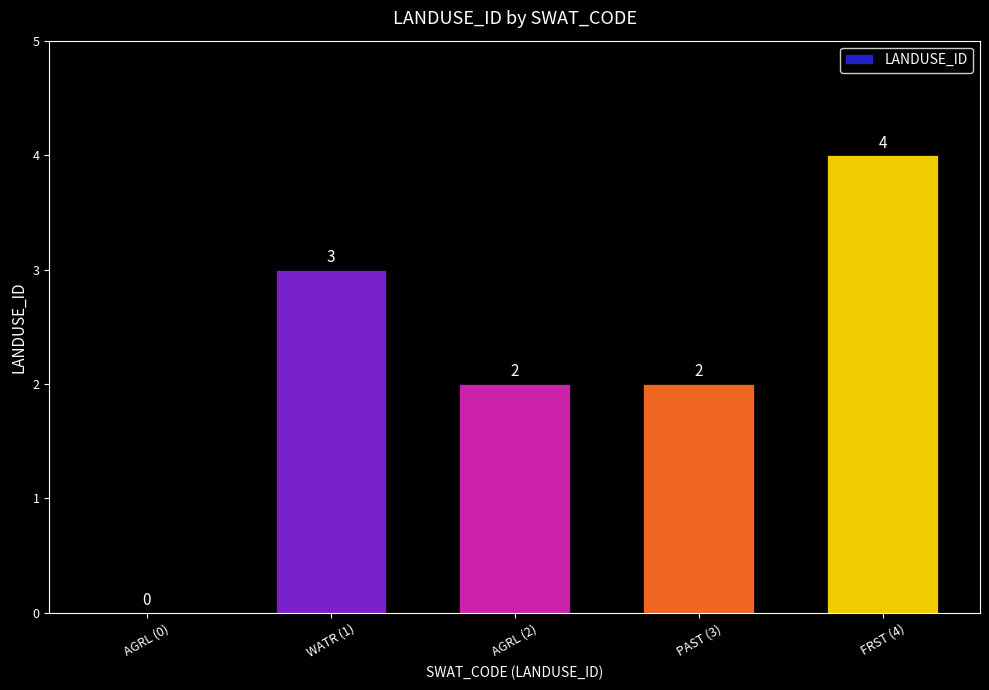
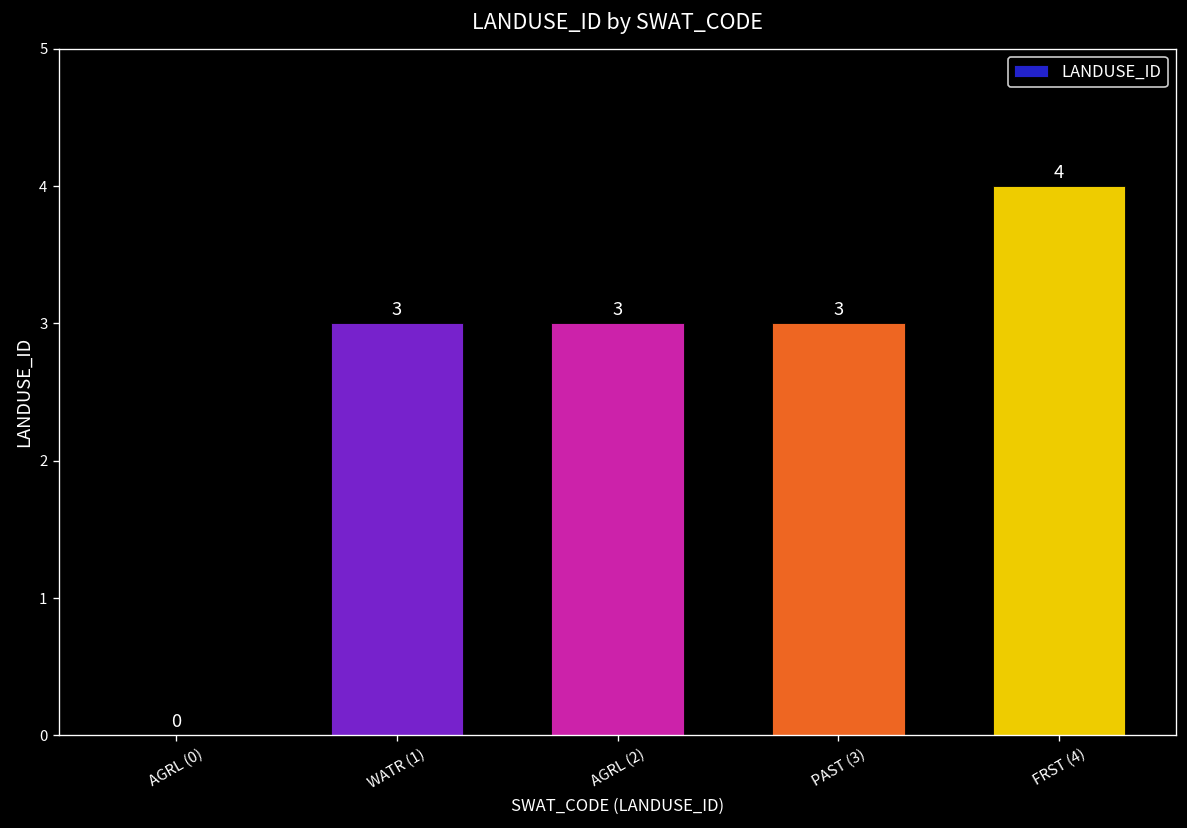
AGRL (2): 2 -> 3
PAST (3): 2 -> 3
